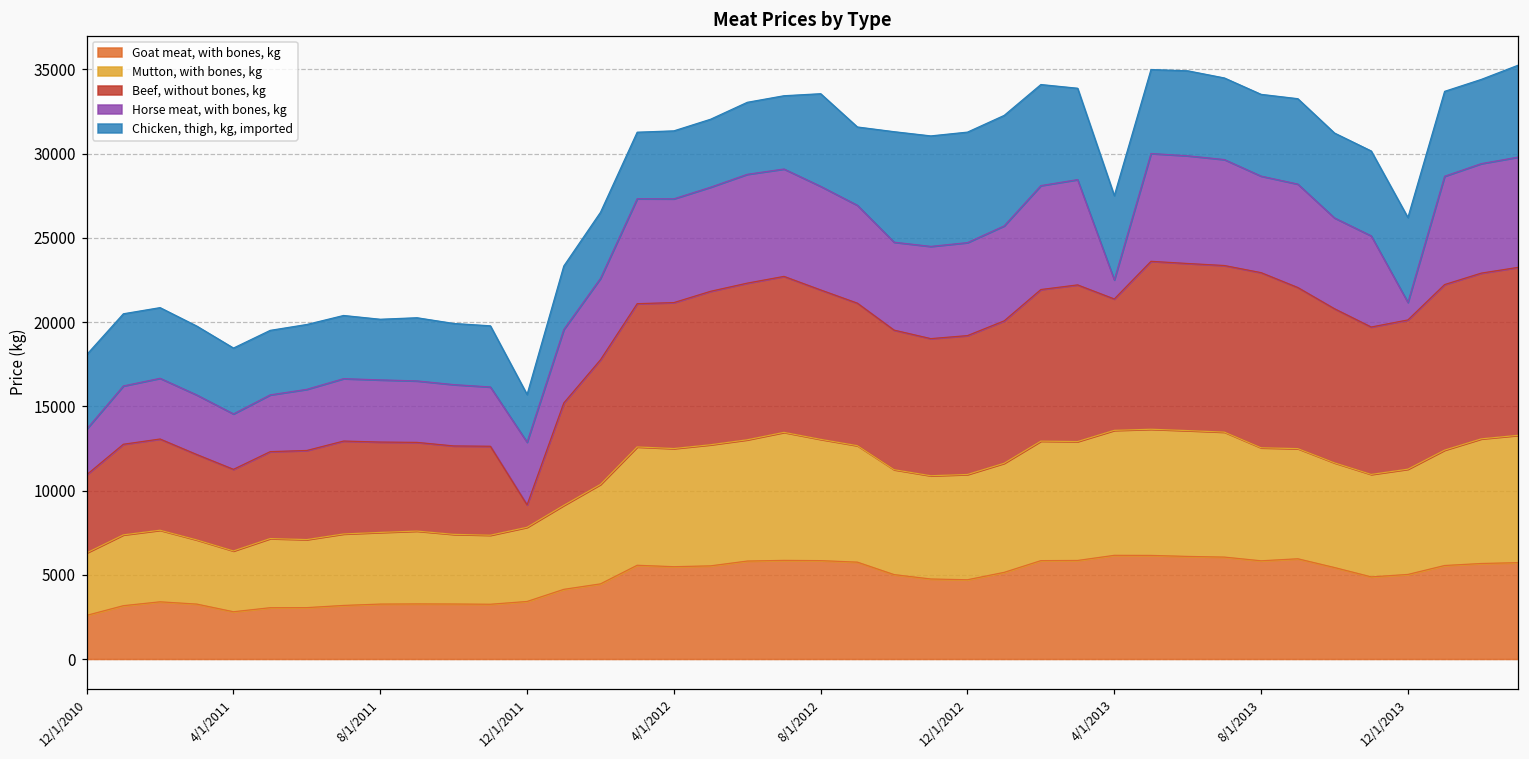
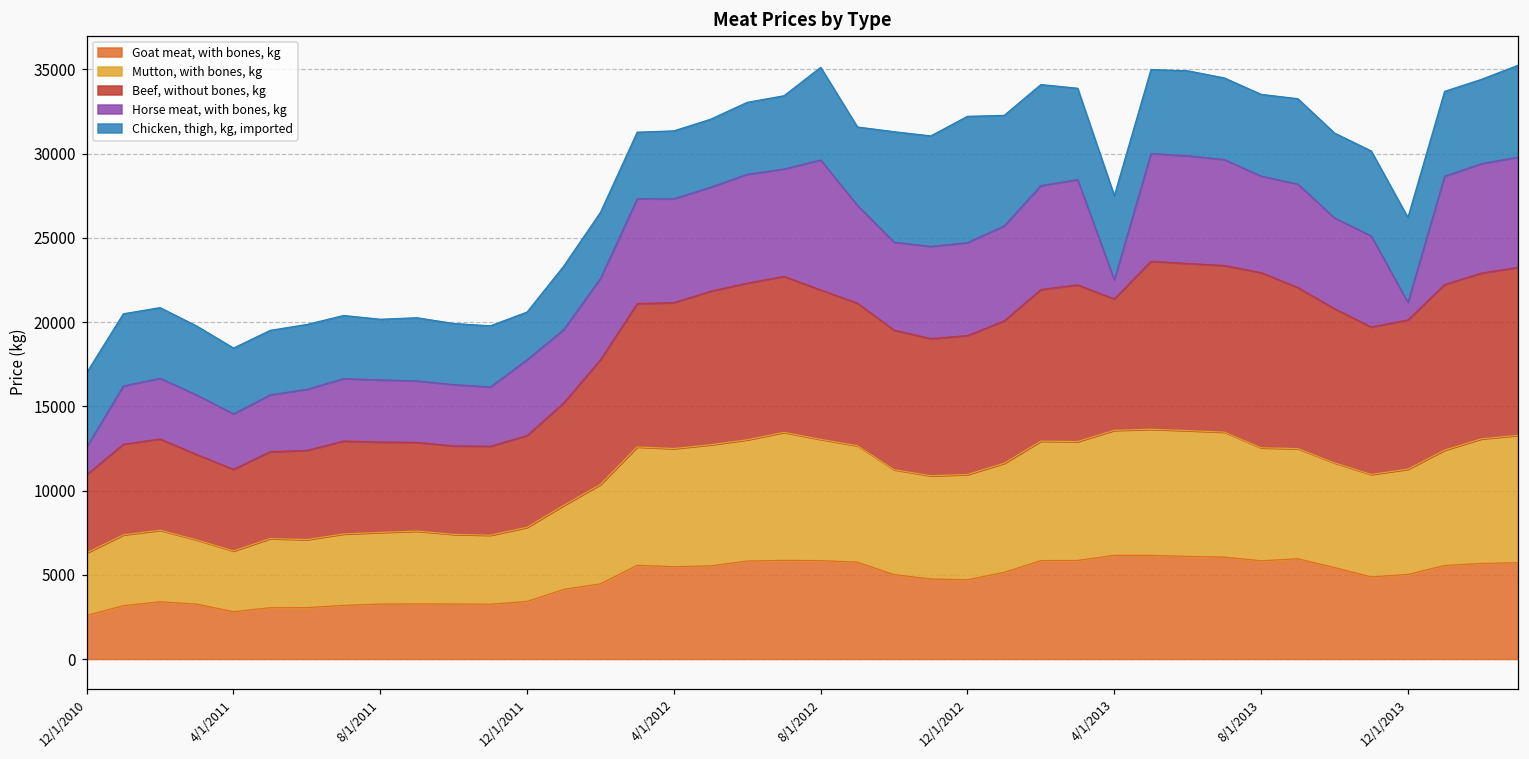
Horse meat, with bones, kg, 12/1/2010: 2700 -> 1600
Beef, without bones, kg, 12/1/2011: 1300 -> 5400
Horse meat, with bones, kg, 12/1/2011: 3700 -> 4500
Horse meat, with bones, kg, 8/1/2012: 6200 -> 7700
Chicken, thigh, kg, imported, 12/1/2012: 6600 -> 7500
